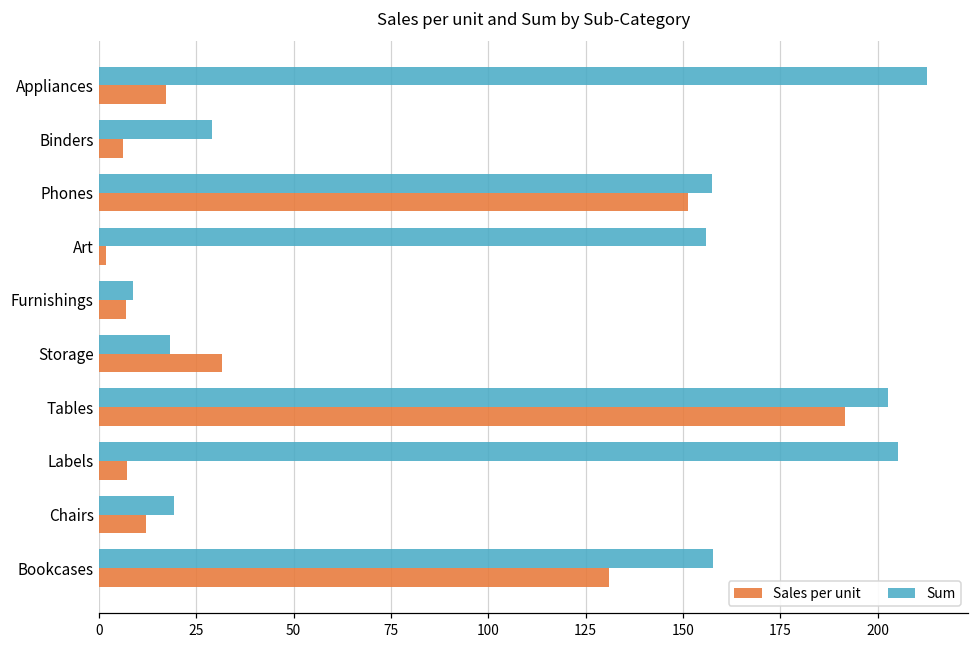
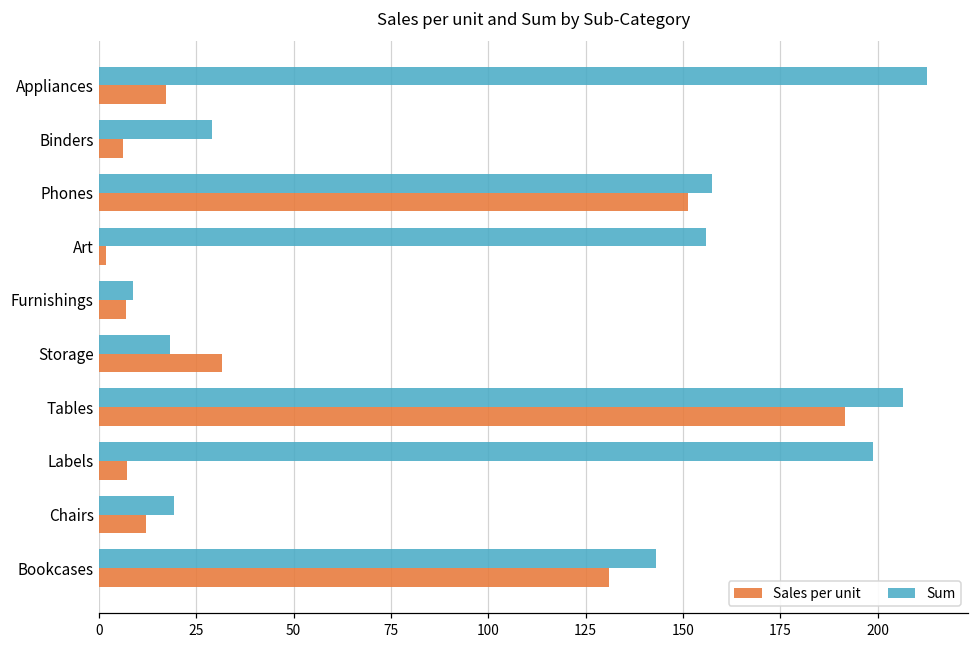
Sum, Tables: 203 -> 206
Sum, Labels: 205 -> 199
Sum, Bookcases: 158 -> 143
